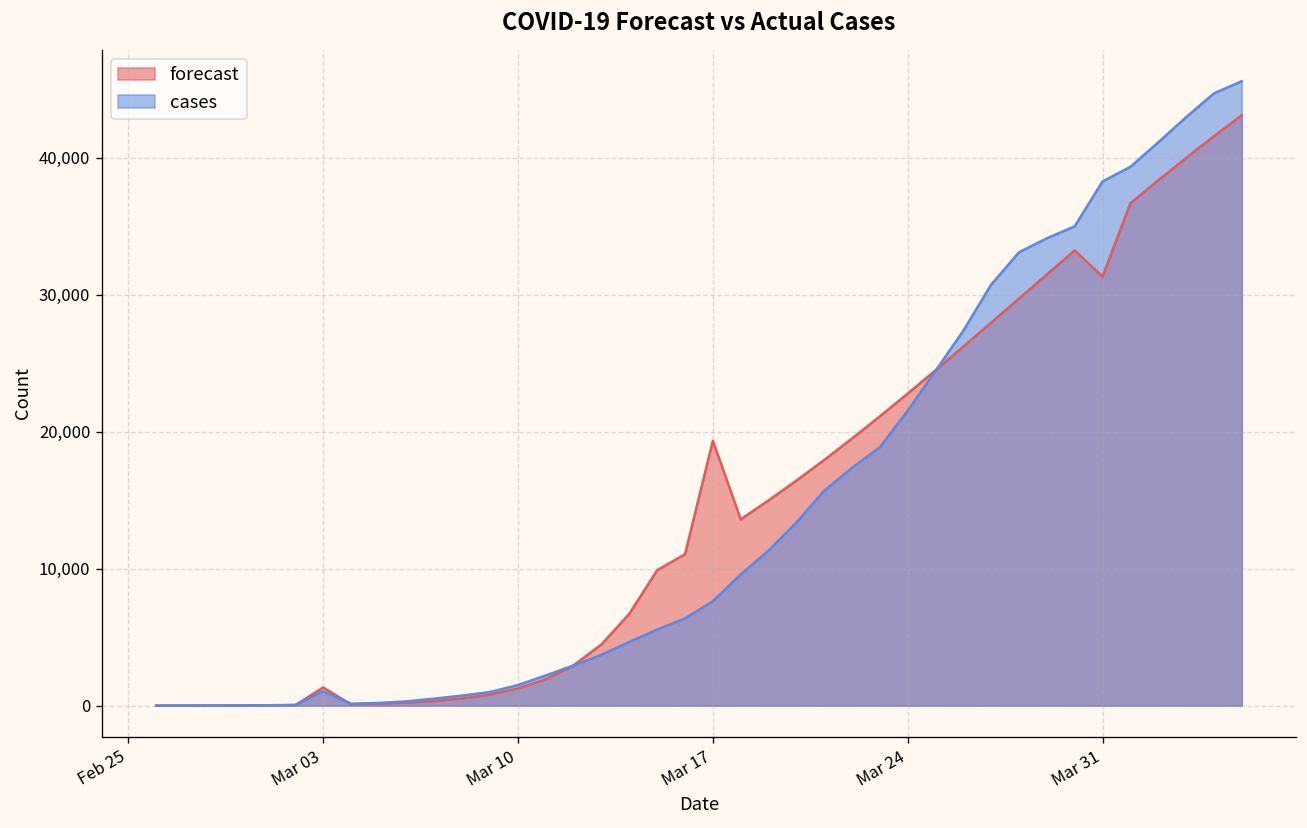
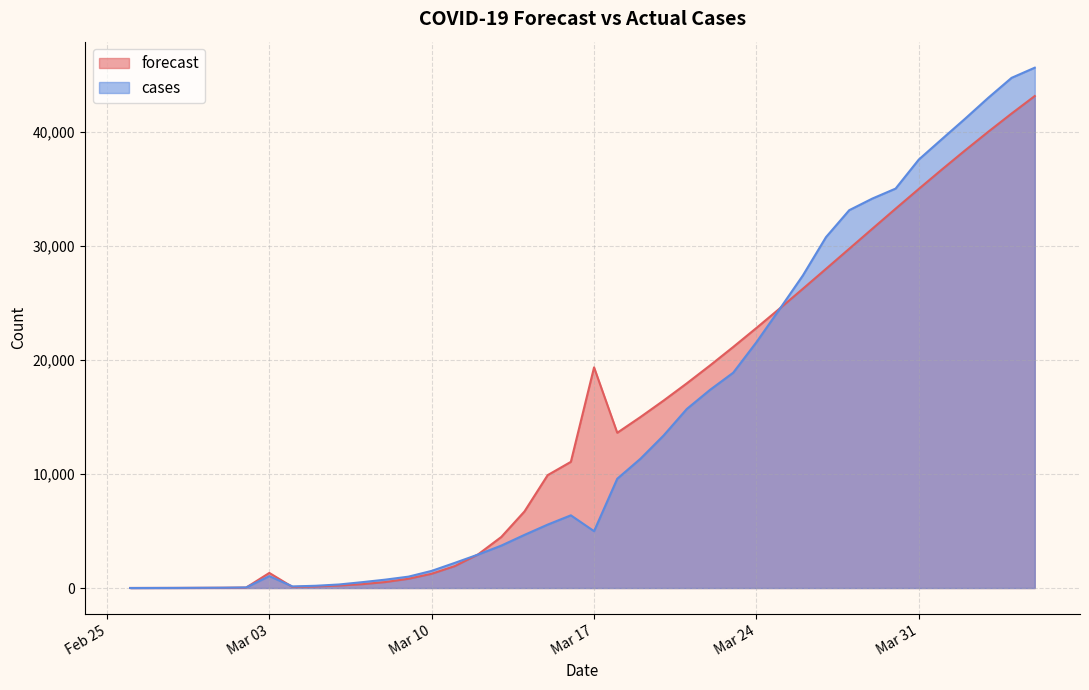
cases, Mar 17: 7,600 -> 5,000
forecast, Mar 31: 31,300 -> 35,000
cases, Mar 31: 38,300 -> 37,500
